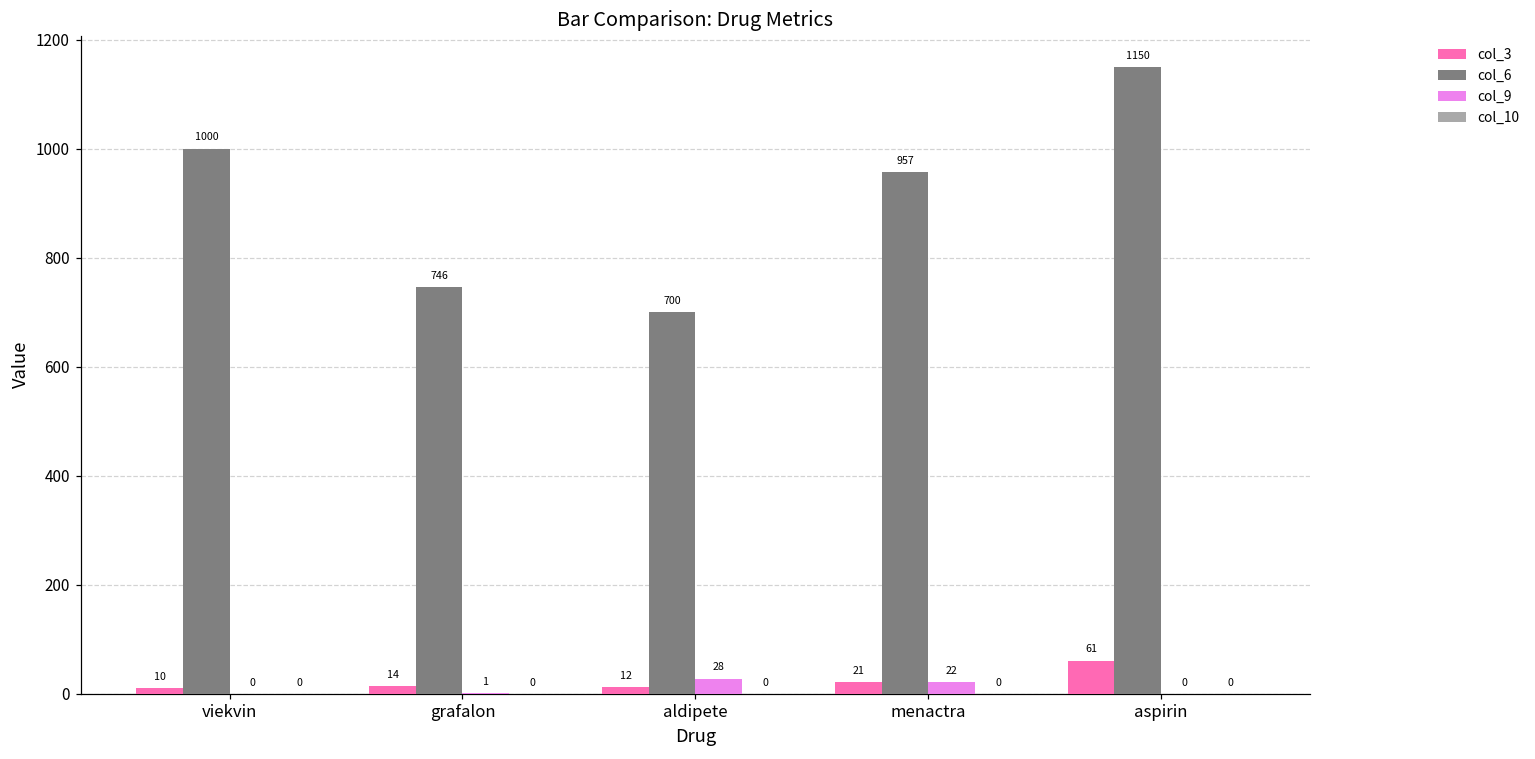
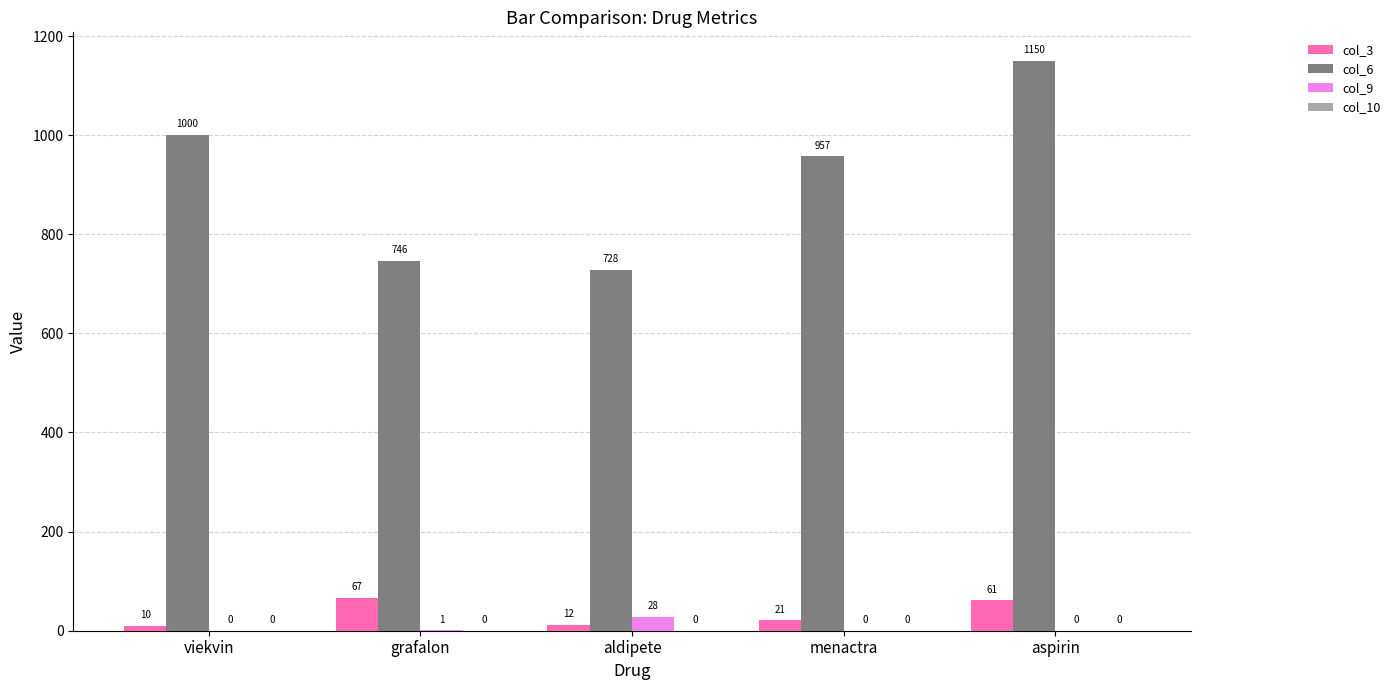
col_3, grafalon: 14 -> 67
col_6, aldipete: 700 -> 728
col_9, menactra: 22 -> 0
